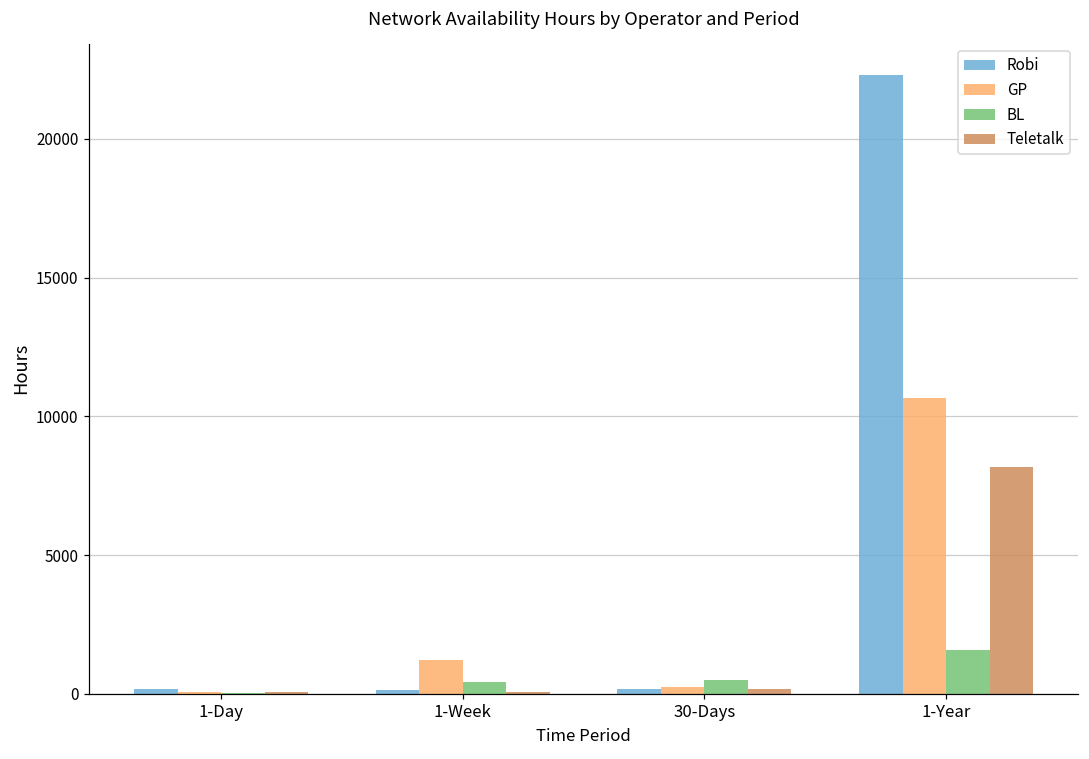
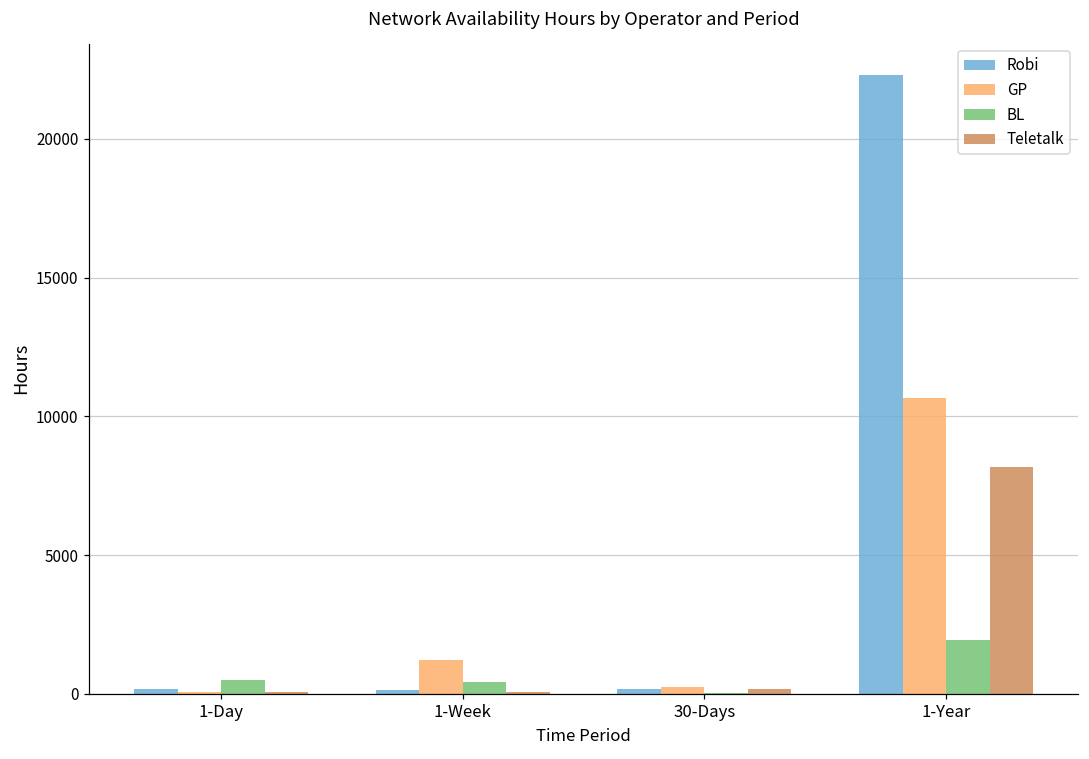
BL, 1-Day: 0 -> 500
BL, 30-Days: 500 -> 0
BL, 1-Year: 1600 -> 1900
